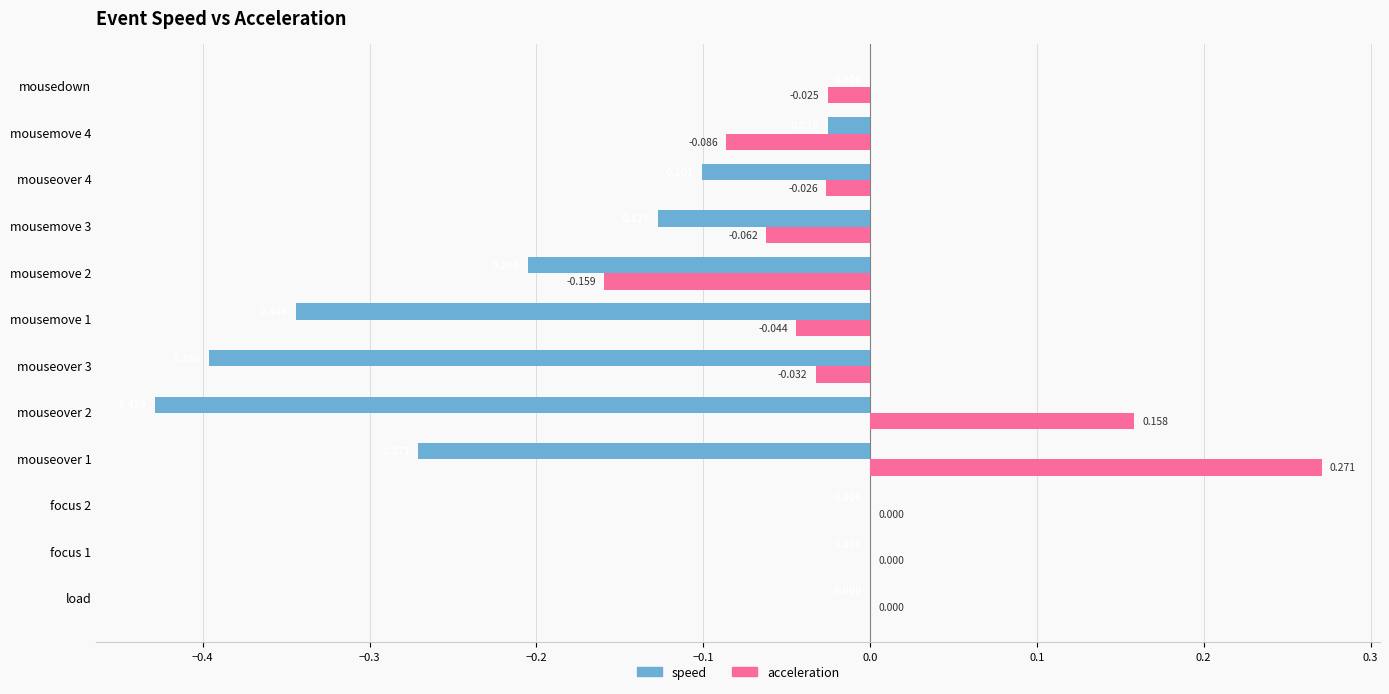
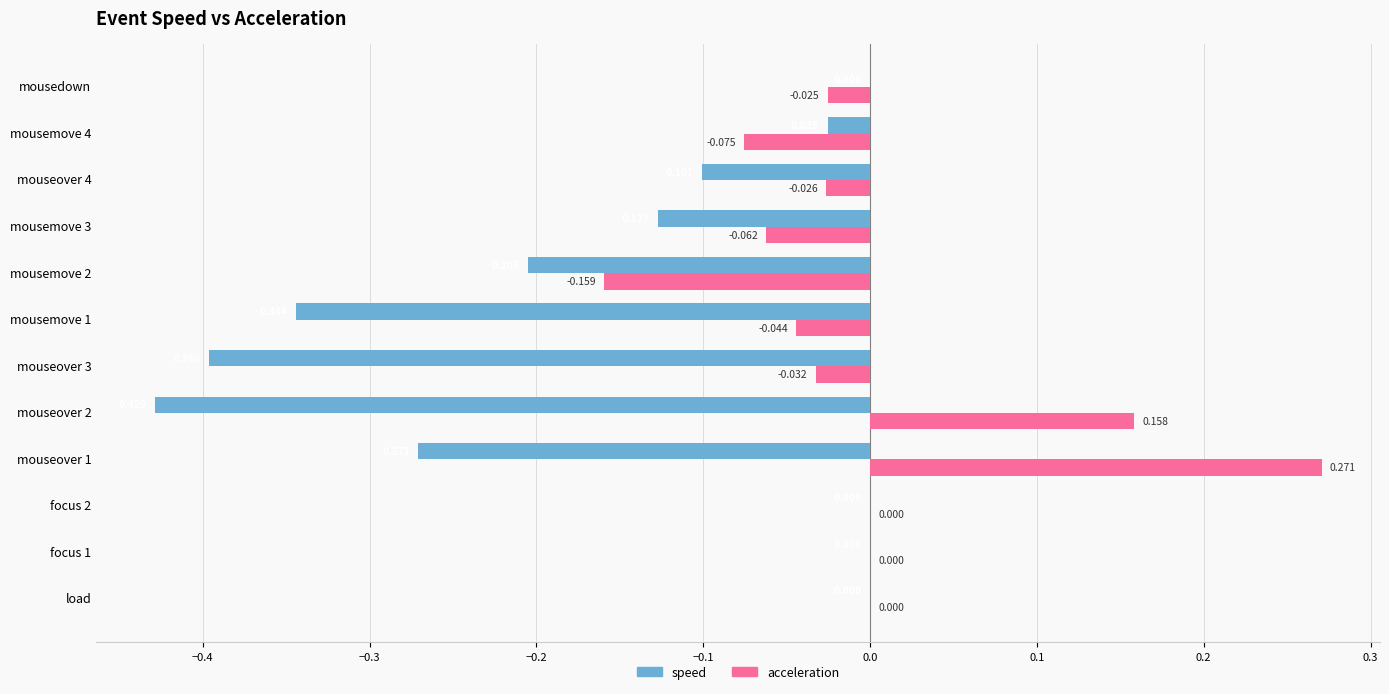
acceleration, mousemove 4: -0.086 -> -0.075
